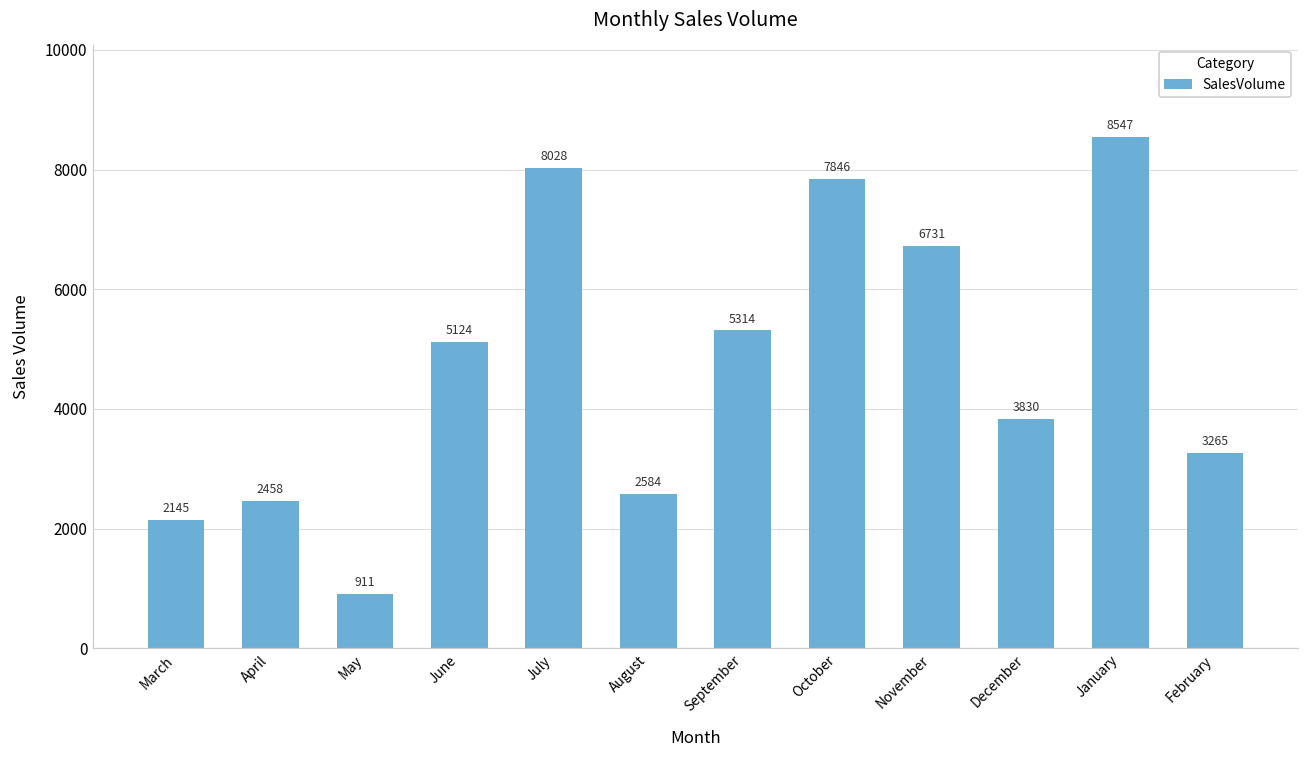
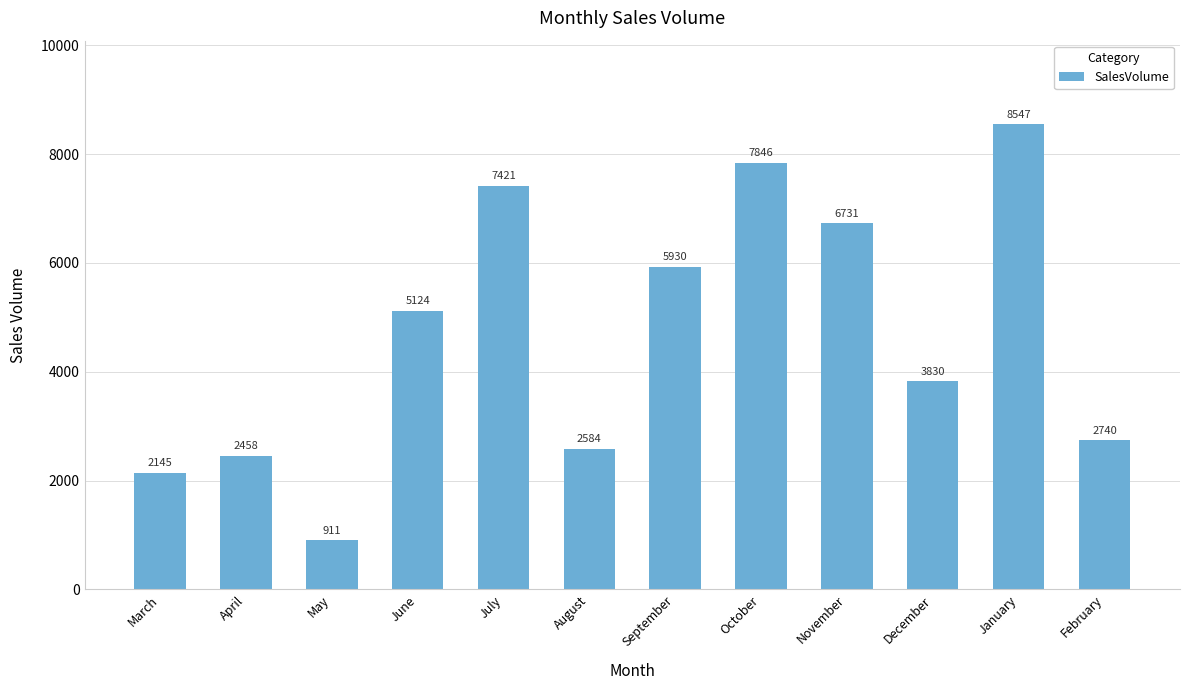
July: 8028 -> 7421
September: 5314 -> 5930
February: 3265 -> 2740
